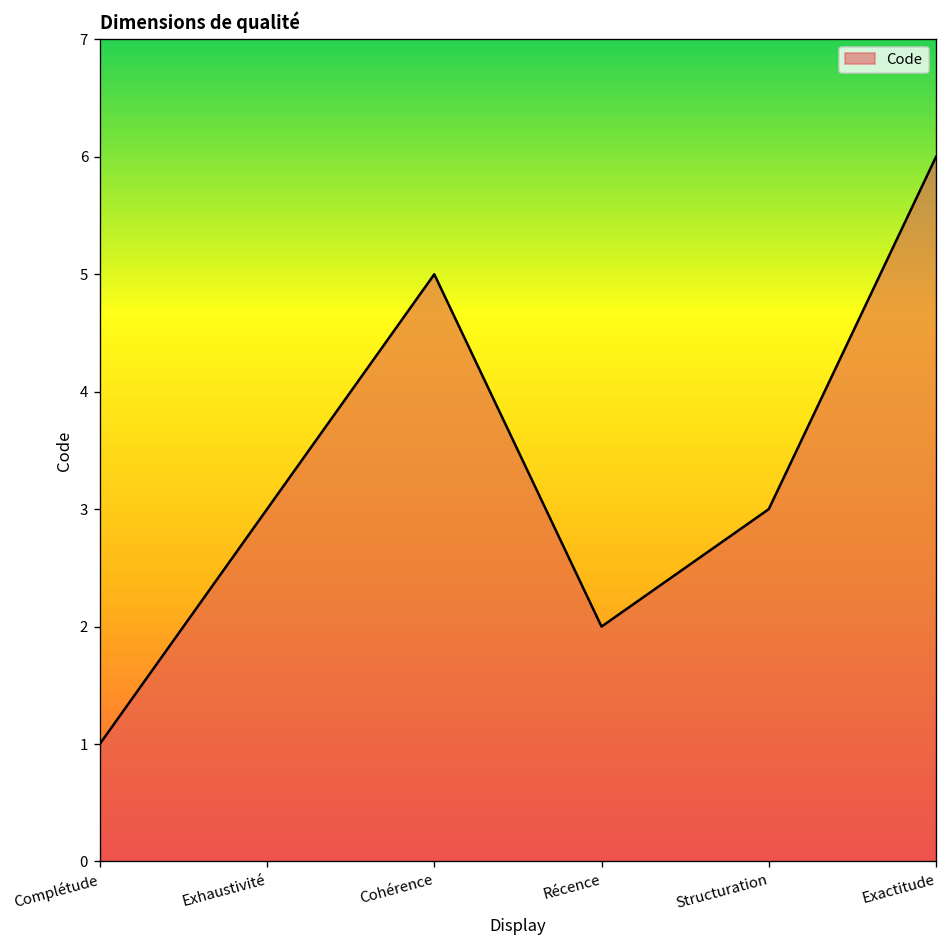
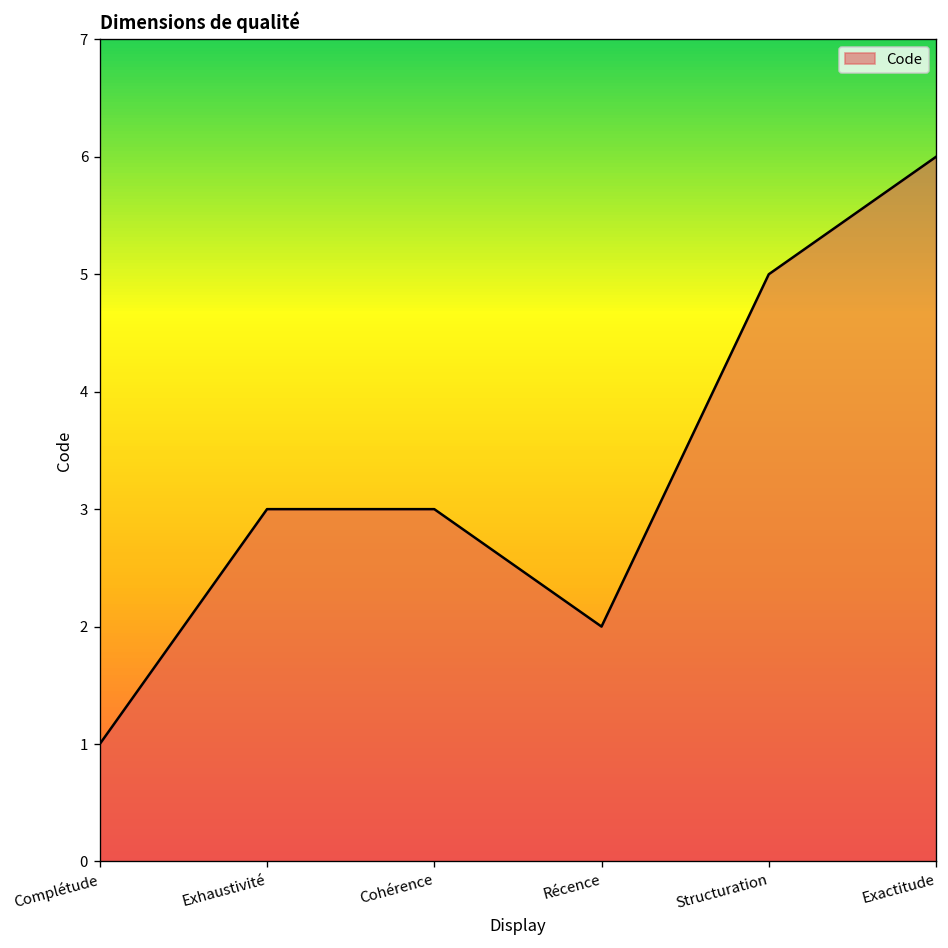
Cohérence: 5 -> 3
Structuration: 3 -> 5
